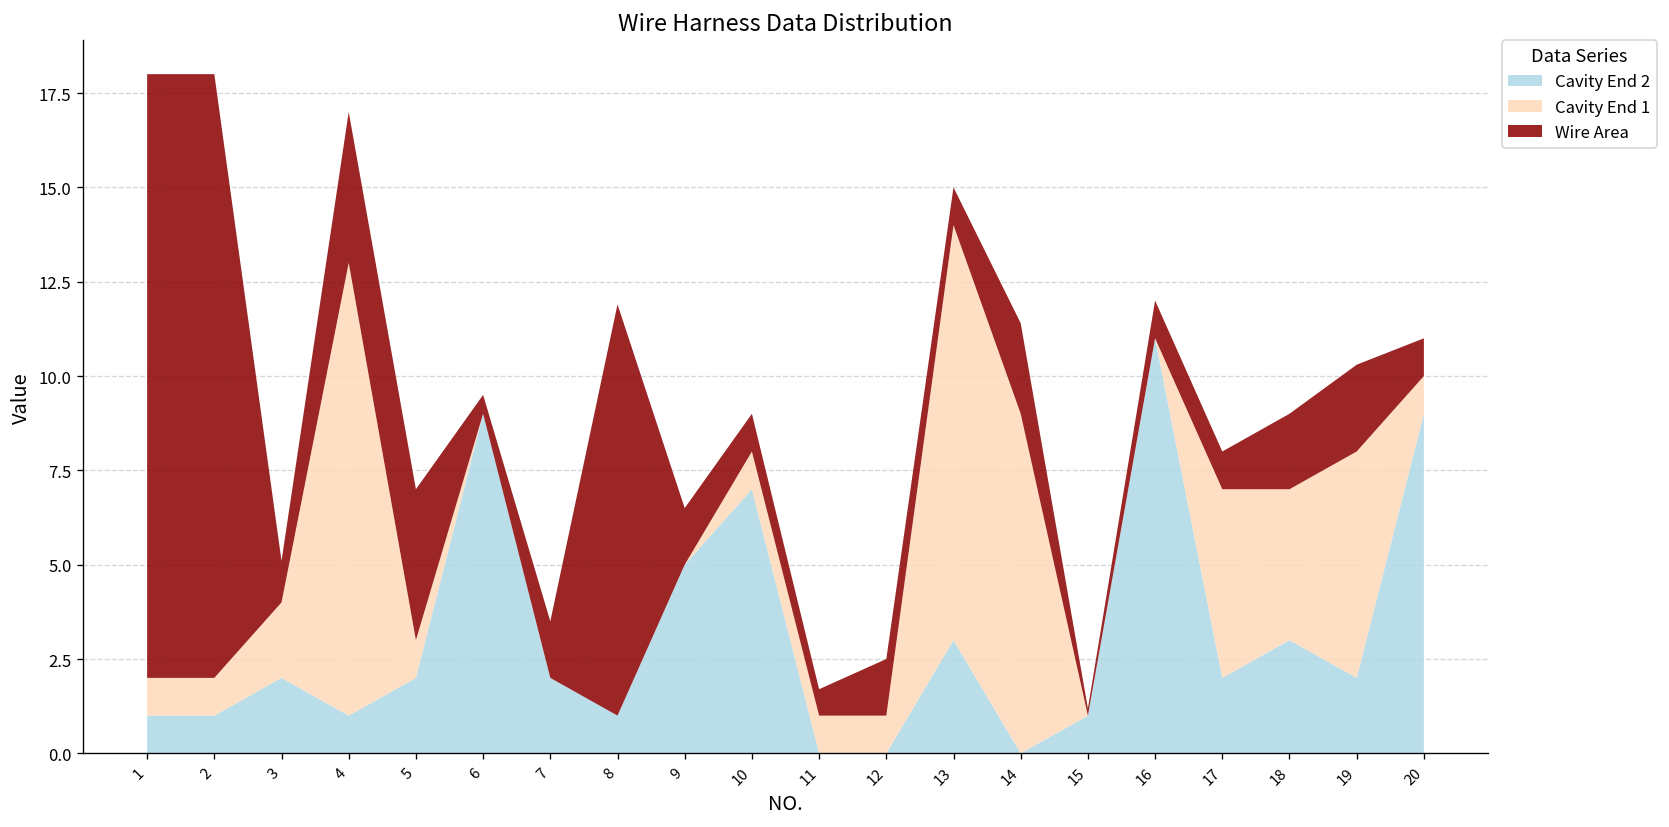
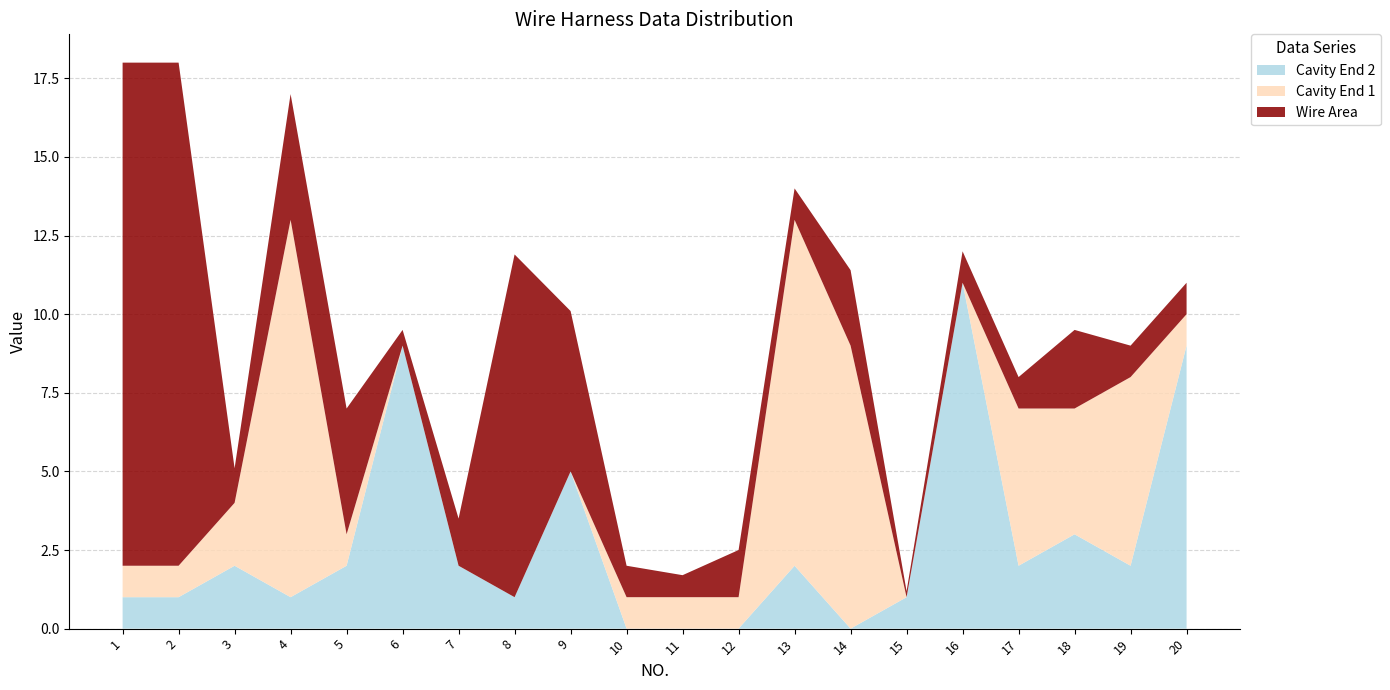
Wire Area, 9: 1.5 -> 5.1
Cavity End 2, 10: 7 -> 0
Cavity End 2, 13: 3 -> 2
Wire Area, 18: 2.0 -> 2.5
Wire Area, 19: 2.3 -> 1.0
